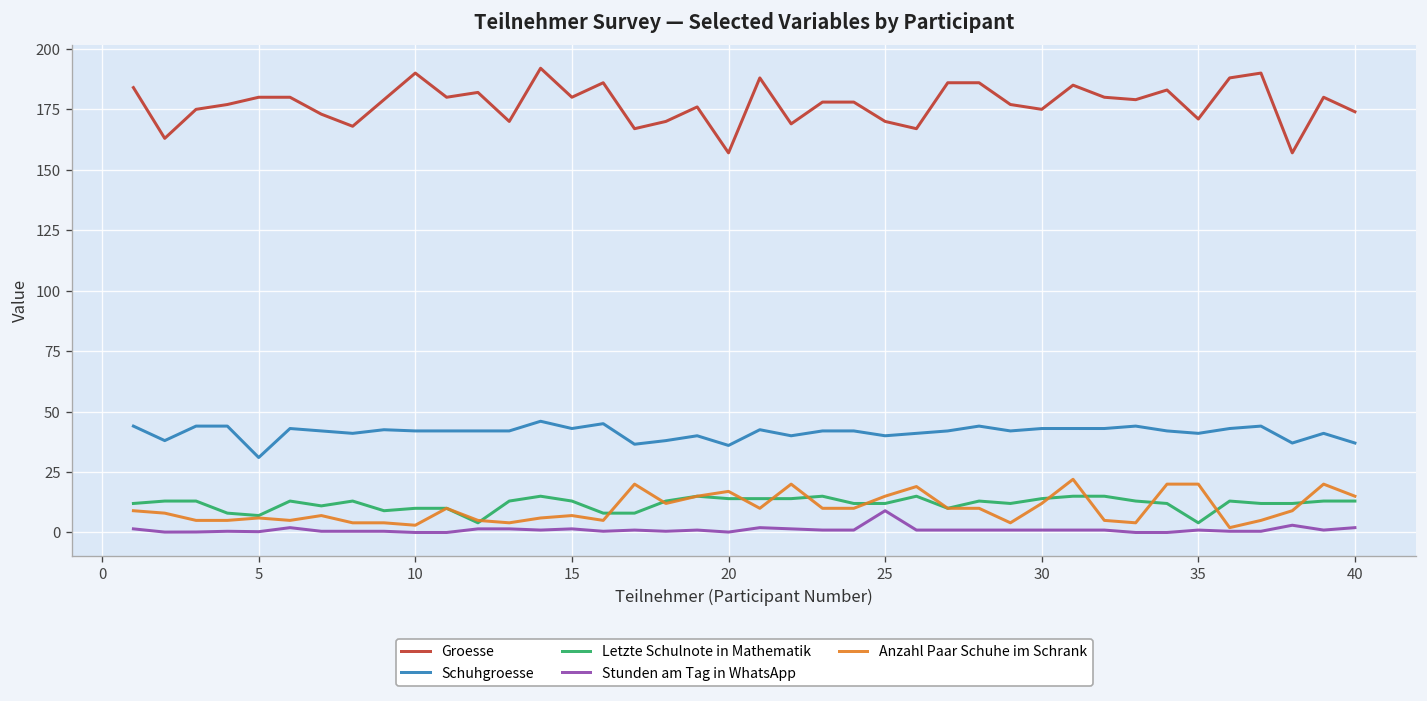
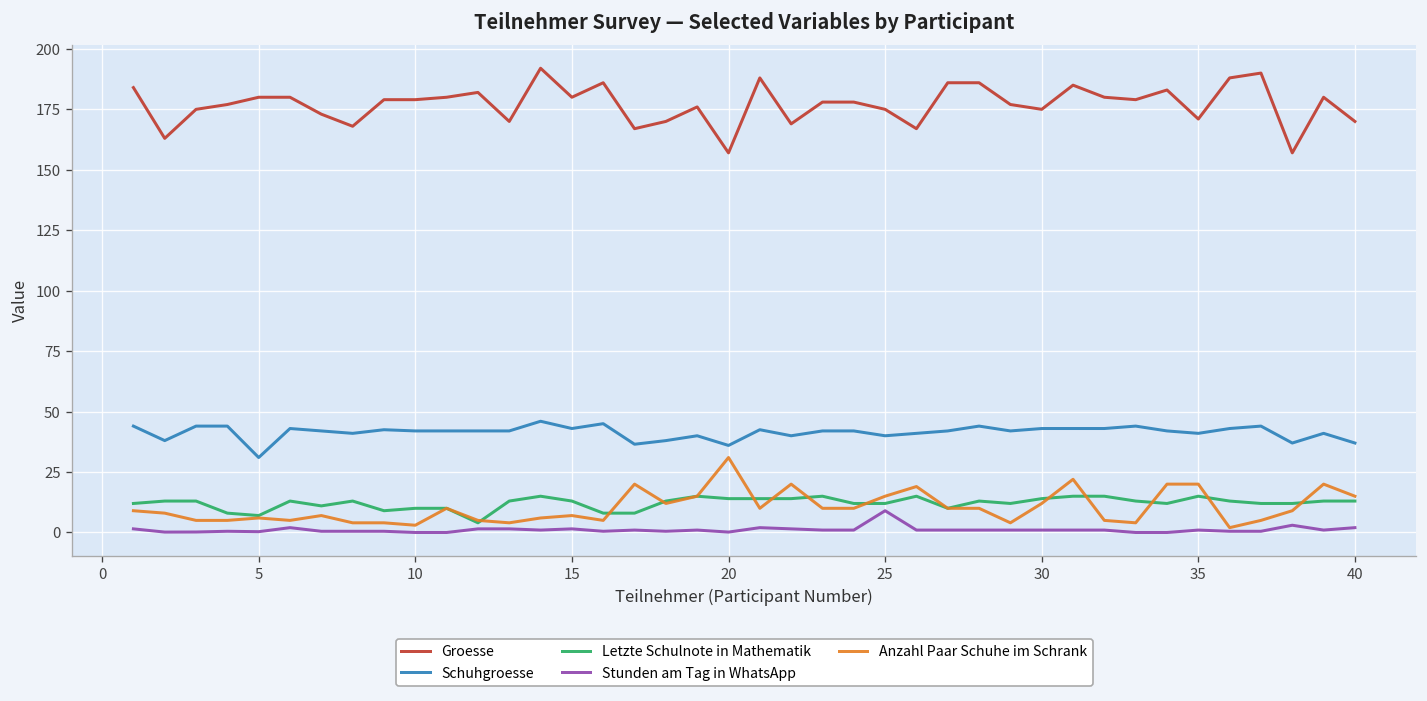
Groesse, 10: 190 -> 179
Anzahl Paar Schuhe im Schrank, 20: 17 -> 31
Groesse, 25: 170 -> 175
Letzte Schulnote in Mathematik, 35: 4 -> 15
Groesse, 40: 174 -> 170
